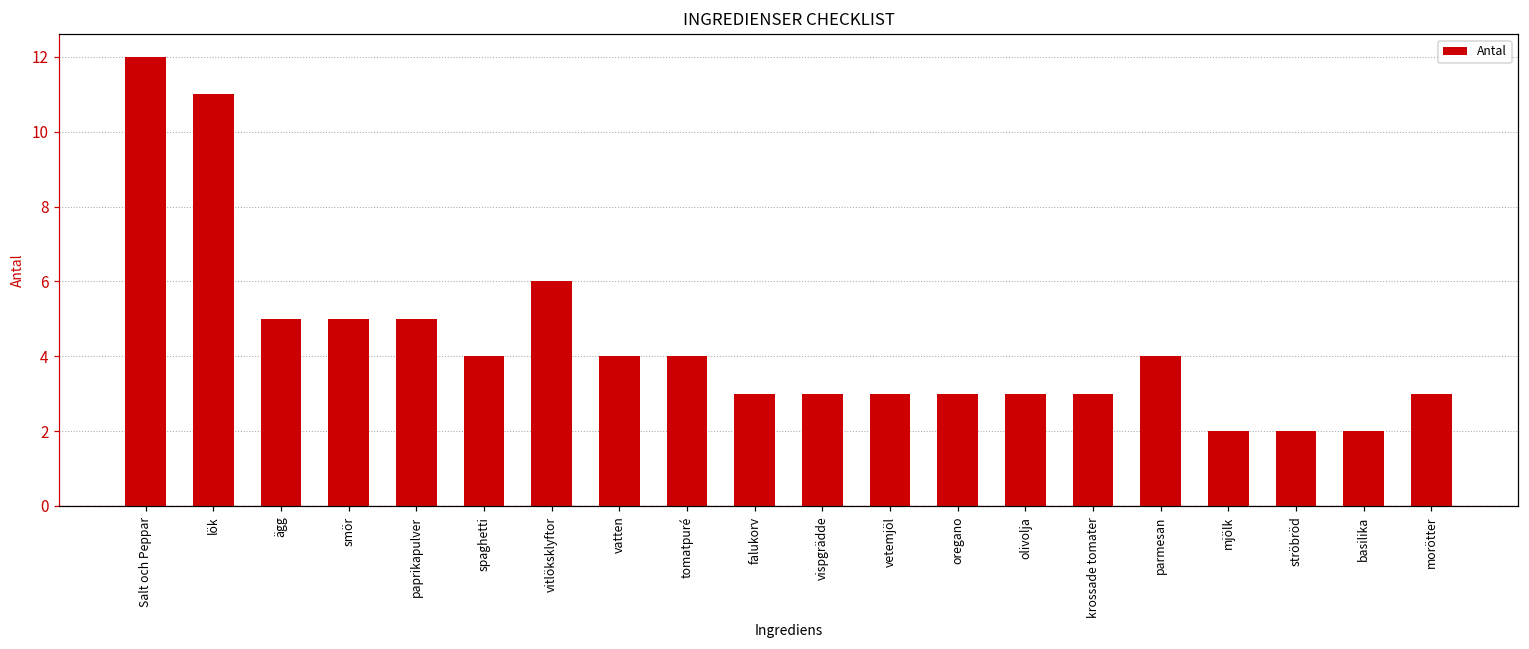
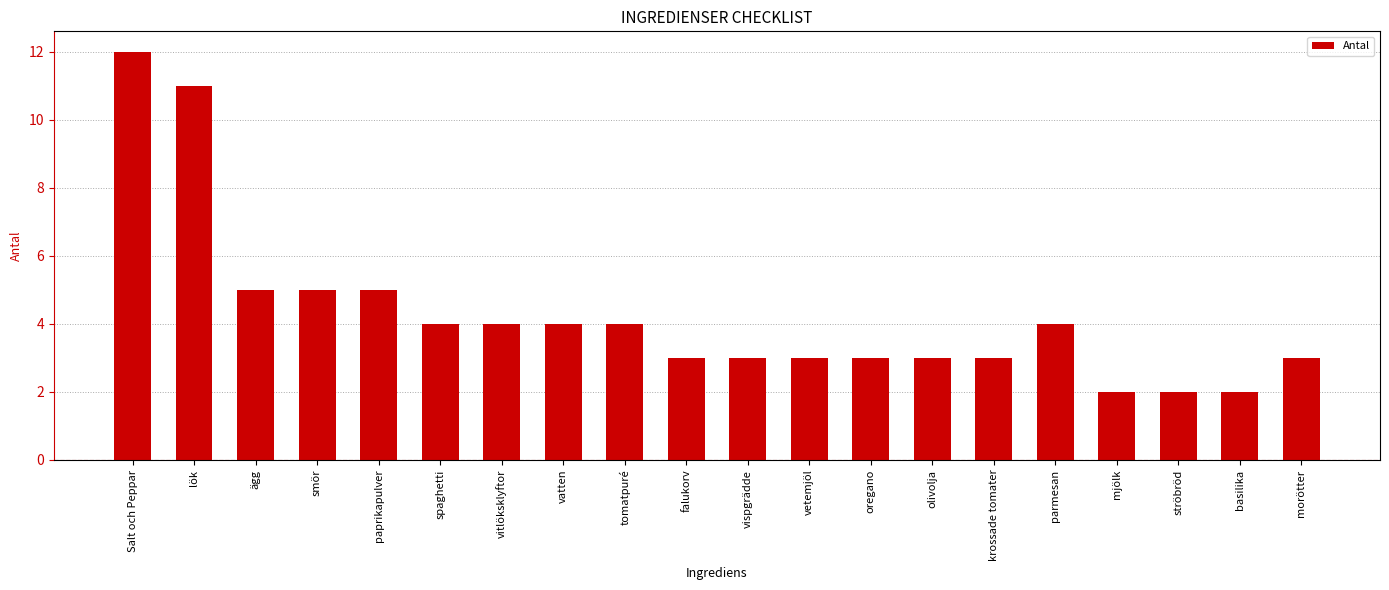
vitlöksklyftor: 6 -> 4
